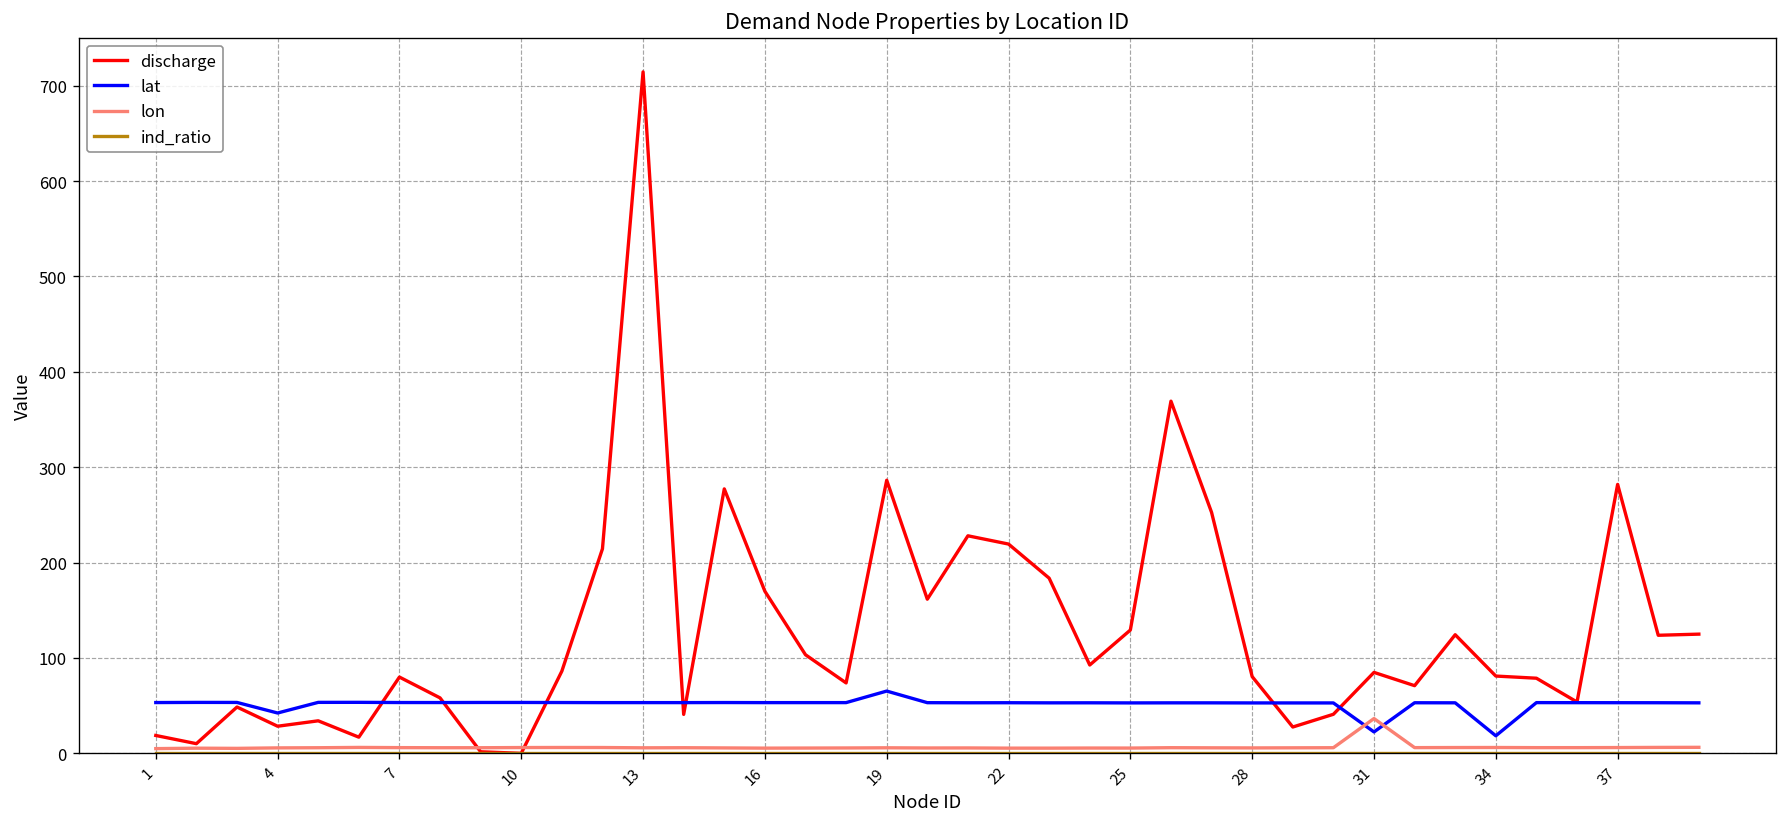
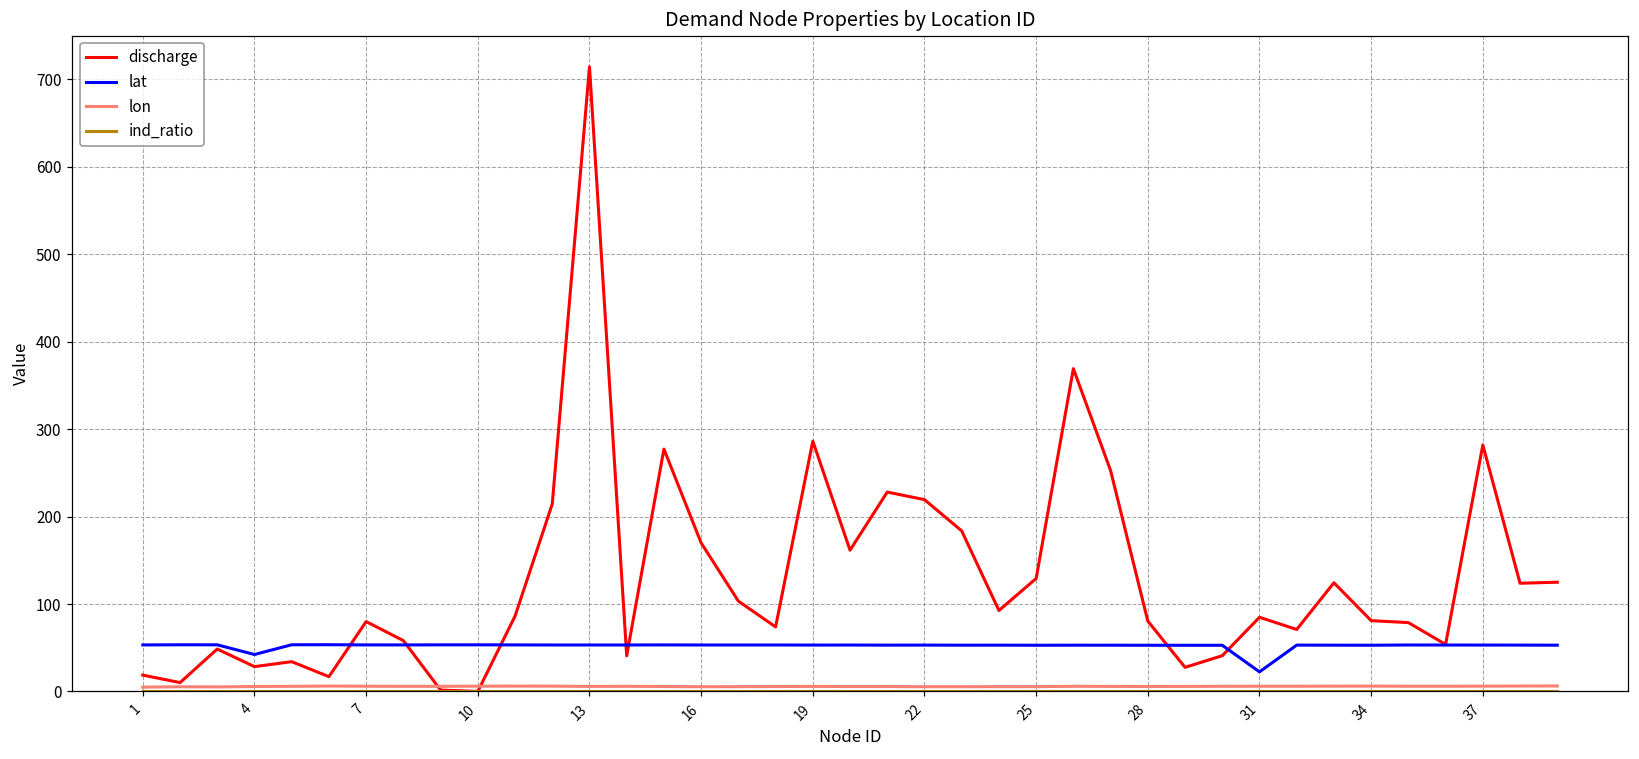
lat, 19: 70 -> 50
lon, 31: 40 -> 10
lat, 34: 20 -> 50
